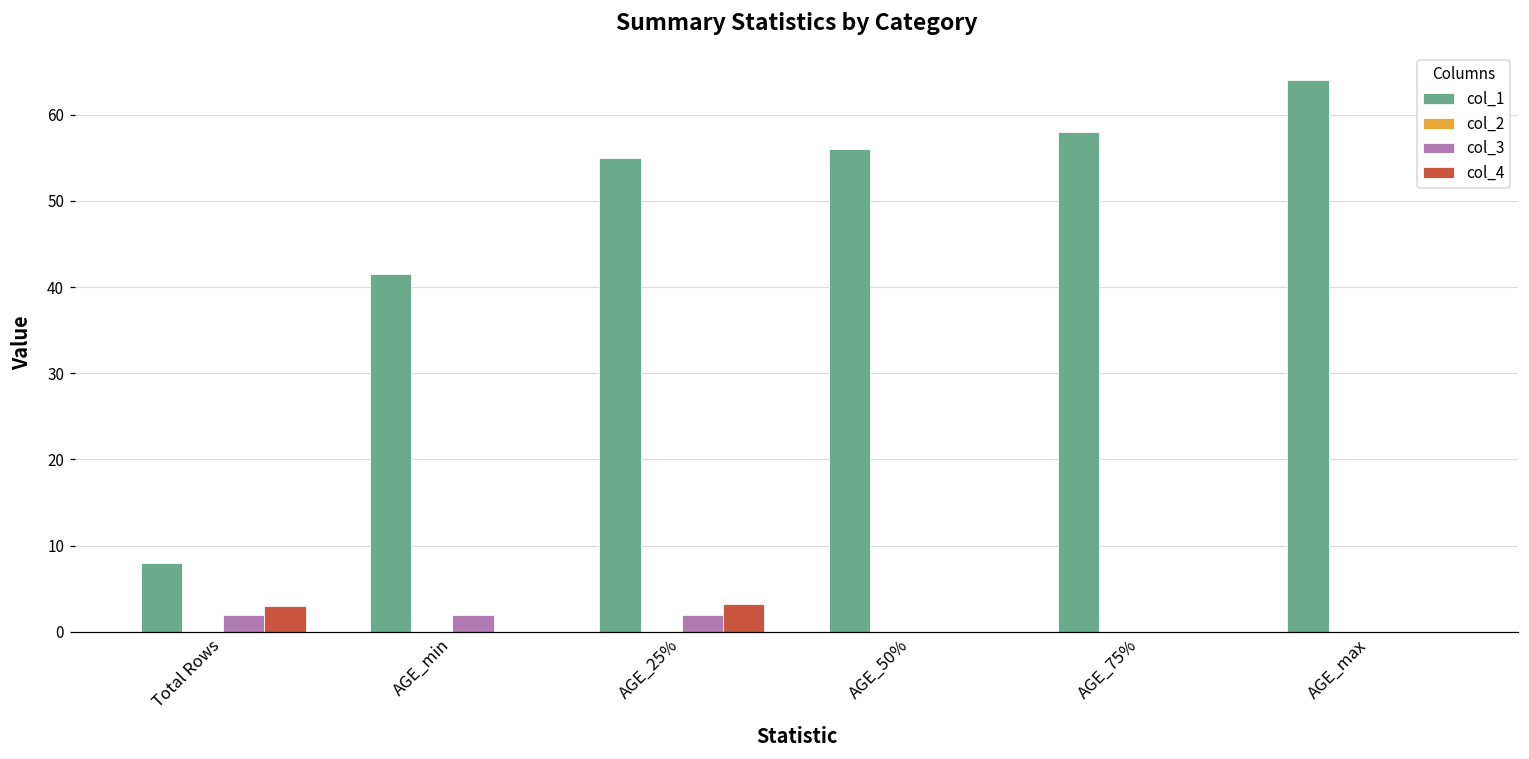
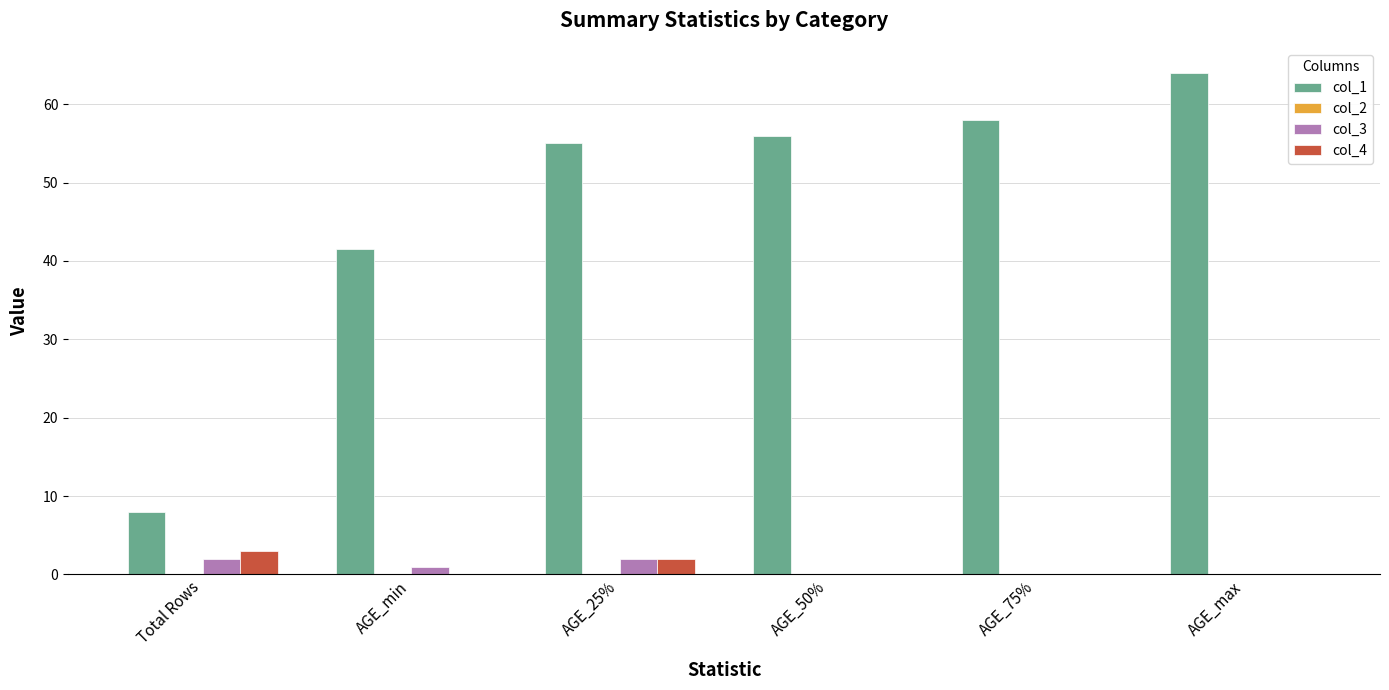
col_3, AGE_min: 2 -> 1
col_4, AGE_25%: 3 -> 2
